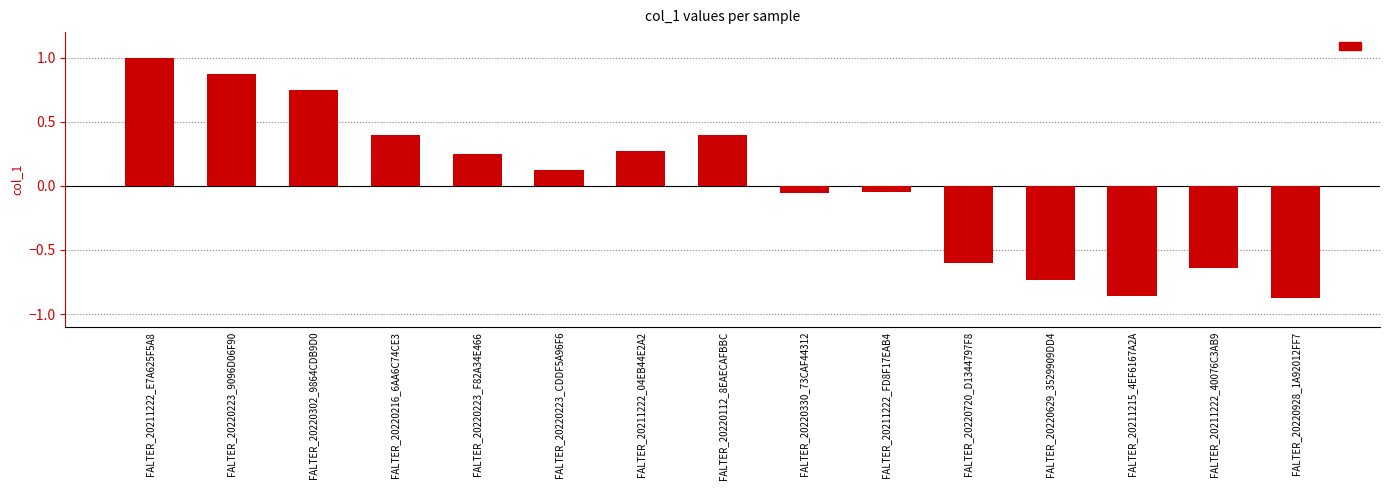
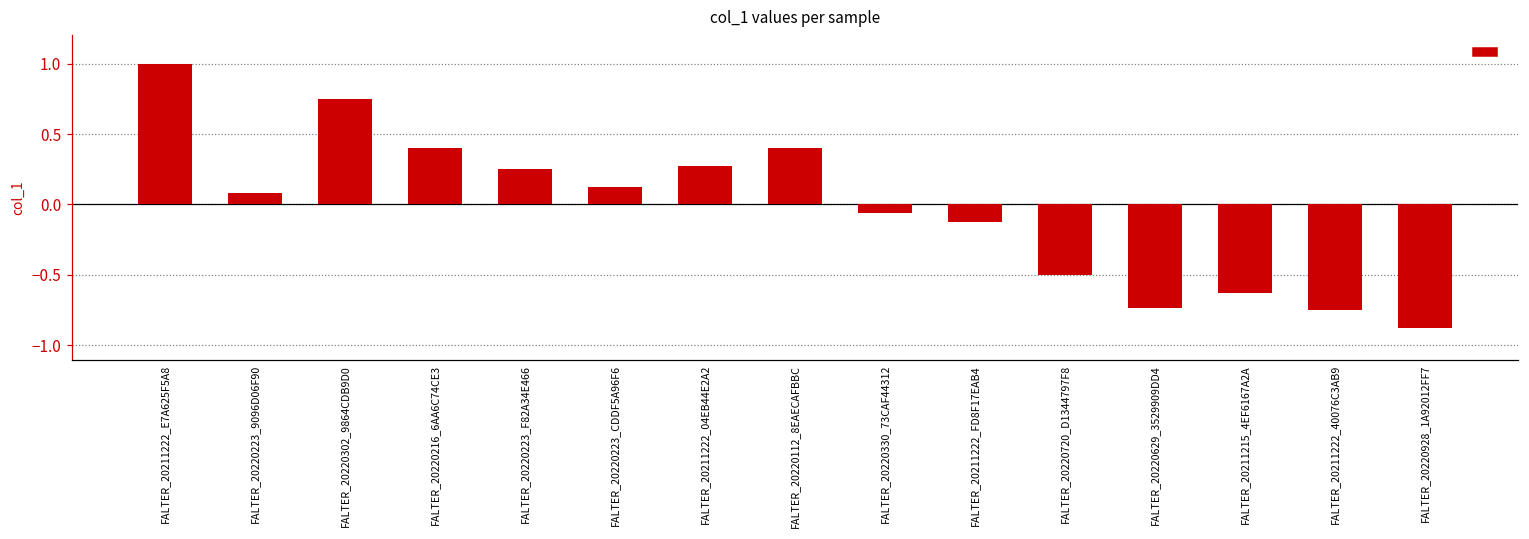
FALTER_20220223_9096D06F90: 0.88 -> 0.09
FALTER_20211222_FD8F17EAB4: -0.05 -> -0.13
FALTER_20220720_D1344797F8: -0.6 -> -0.5
FALTER_20211215_4EF6167A2A: -0.86 -> -0.63
FALTER_20211222_40076C3AB9: -0.64 -> -0.75
